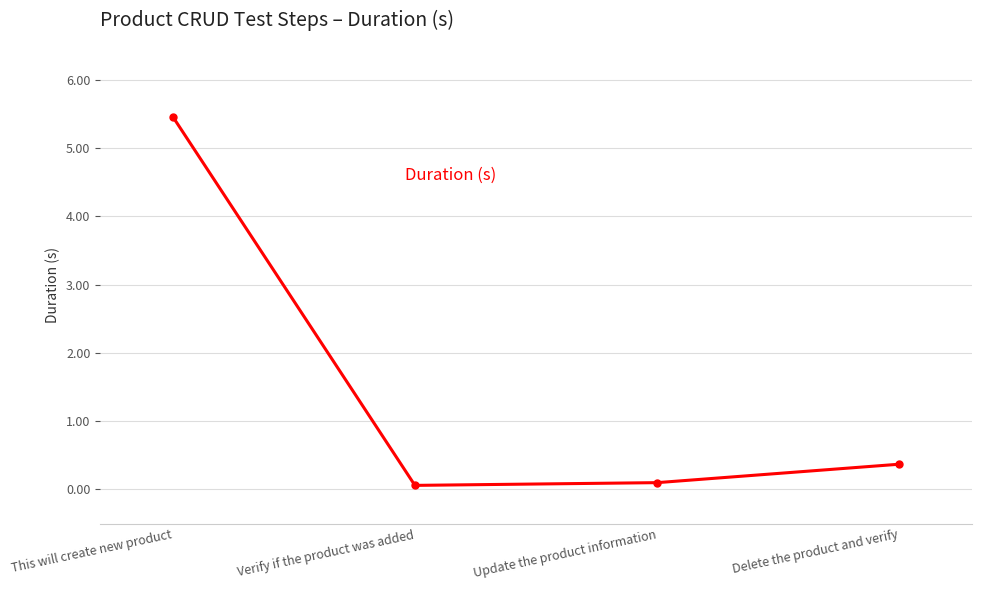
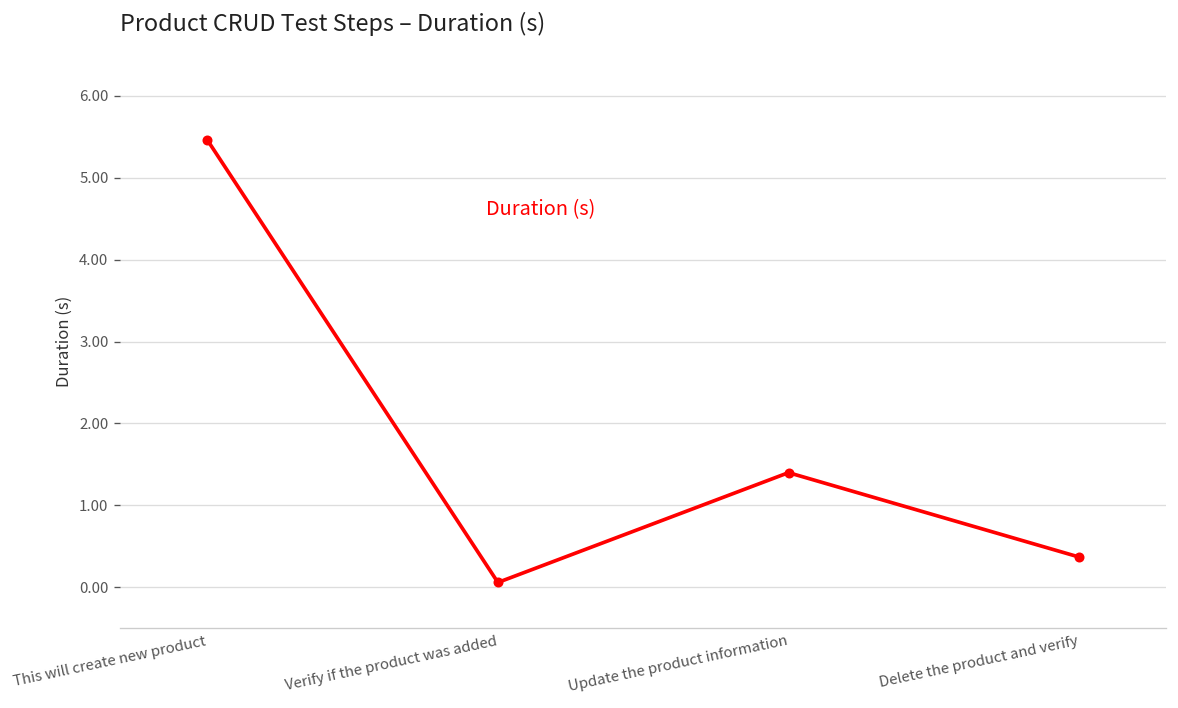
Update the product information: 0.1 -> 1.4
